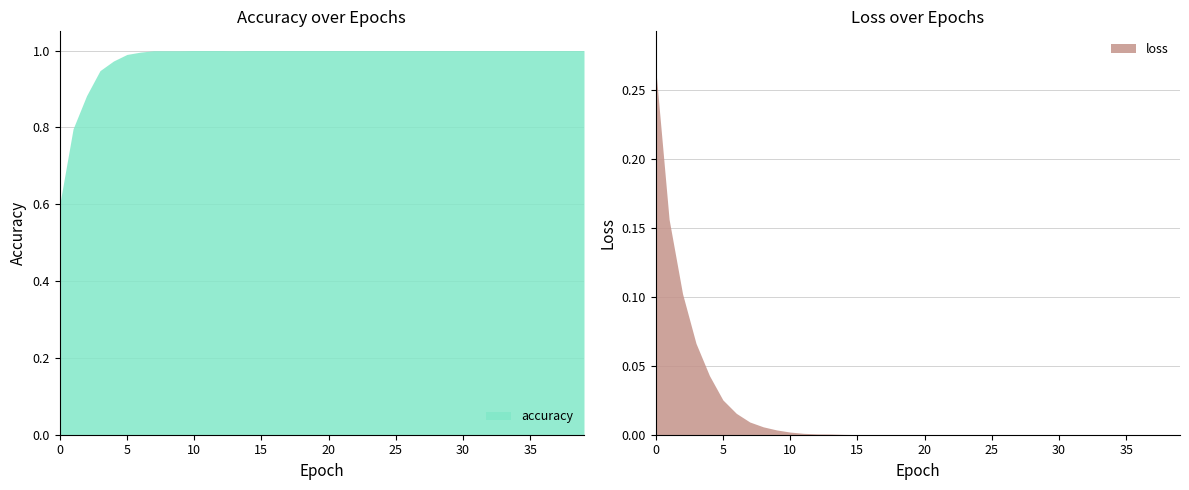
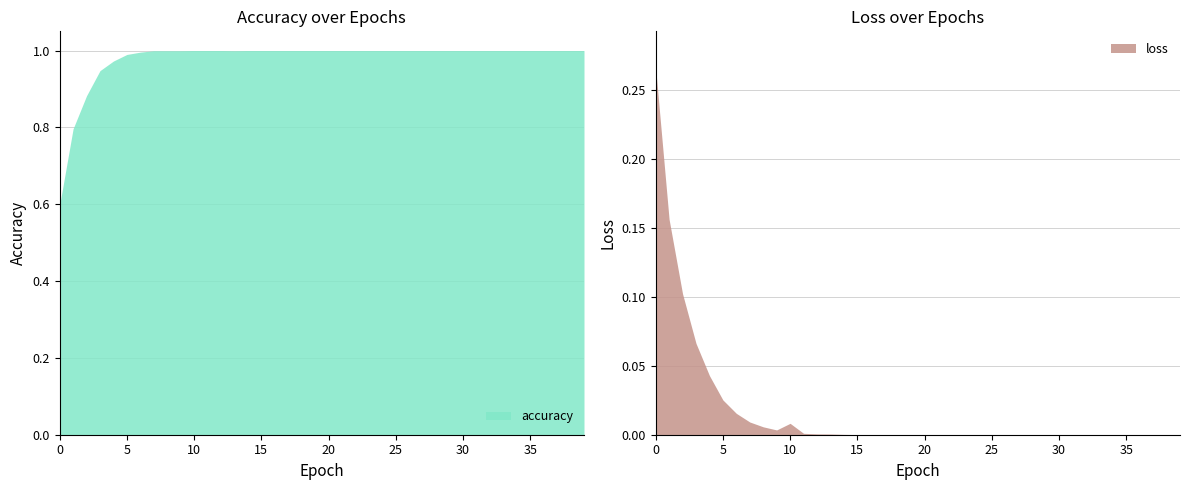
Loss over Epochs, 10: 0.002 -> 0.008
